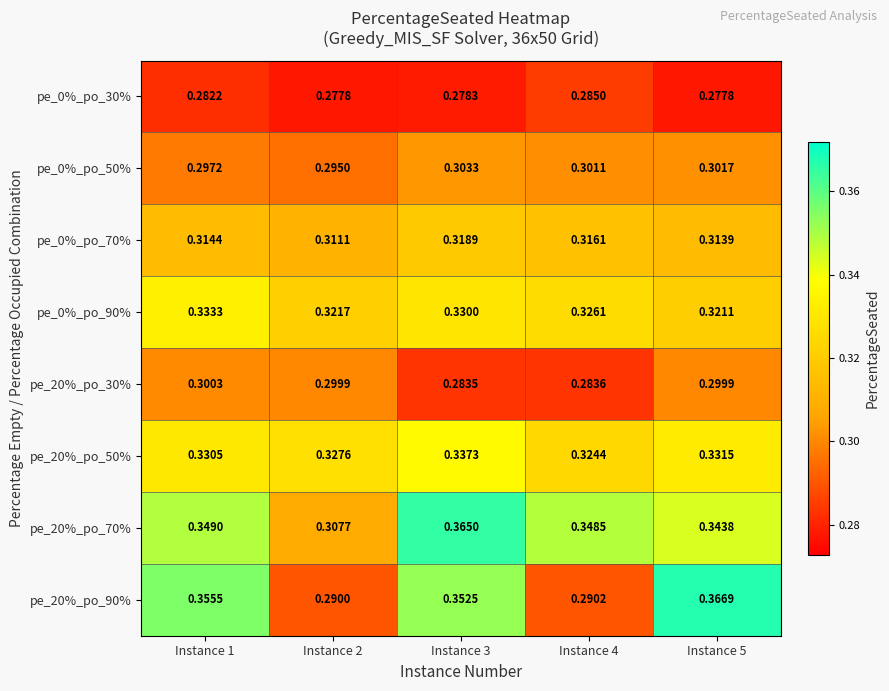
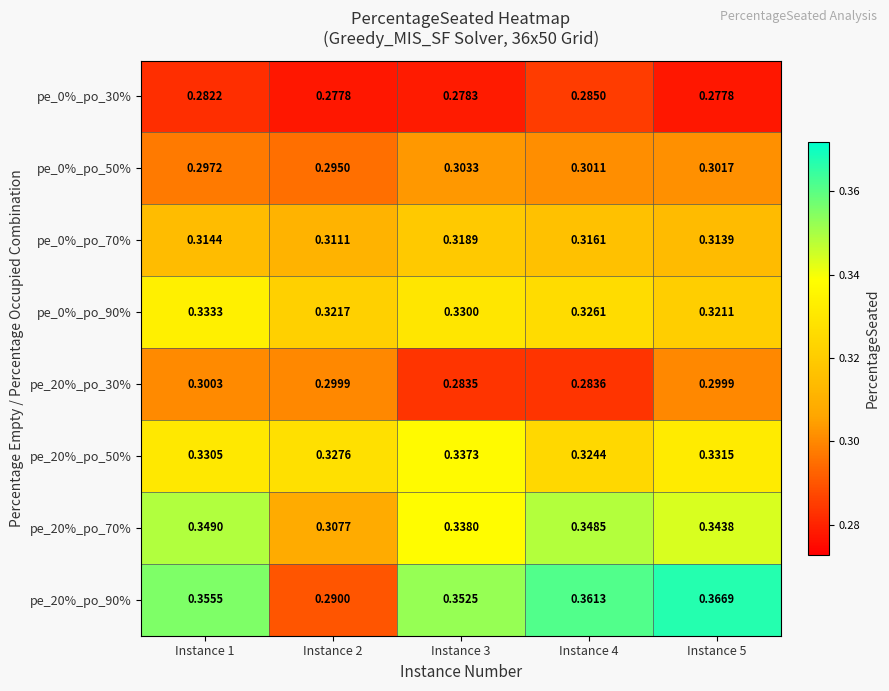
pe_20%_po_70%, Instance 3: 0.3650 -> 0.3380
pe_20%_po_90%, Instance 4: 0.2902 -> 0.3613
